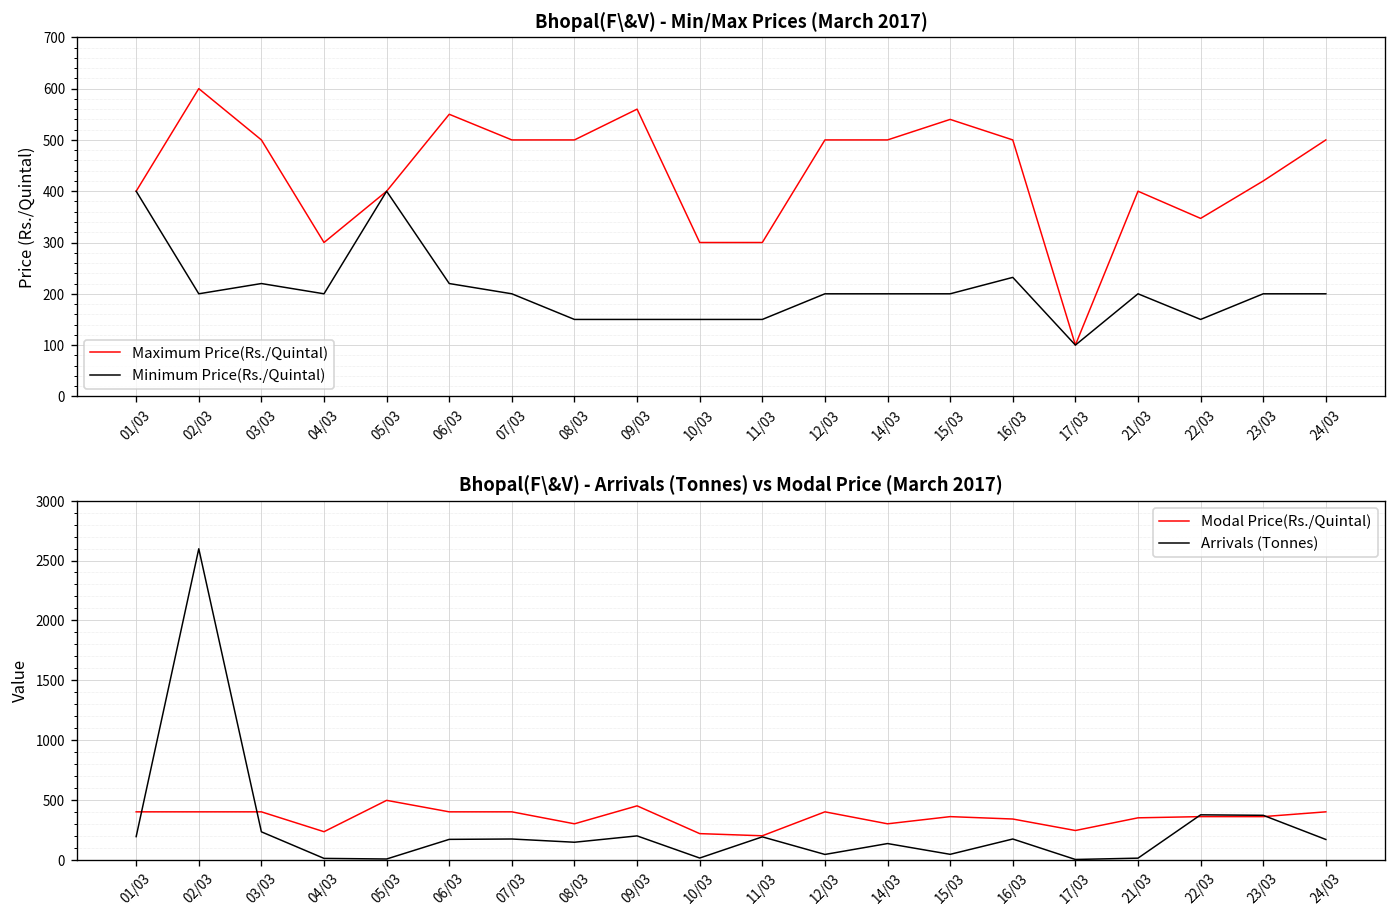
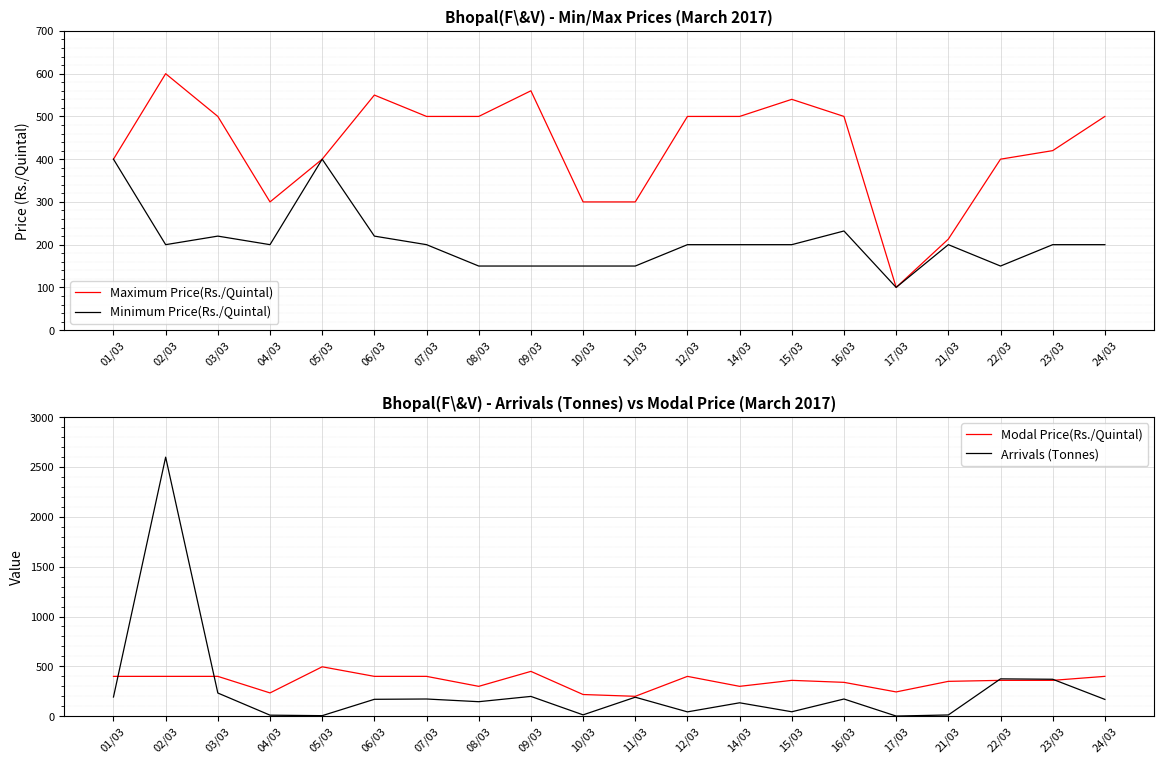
Bhopal(F\&V) - Min/Max Prices (March 2017), Maximum Price(Rs./Quintal), 21/03: 400 -> 210
Bhopal(F\&V) - Min/Max Prices (March 2017), Maximum Price(Rs./Quintal), 22/03: 350 -> 400
